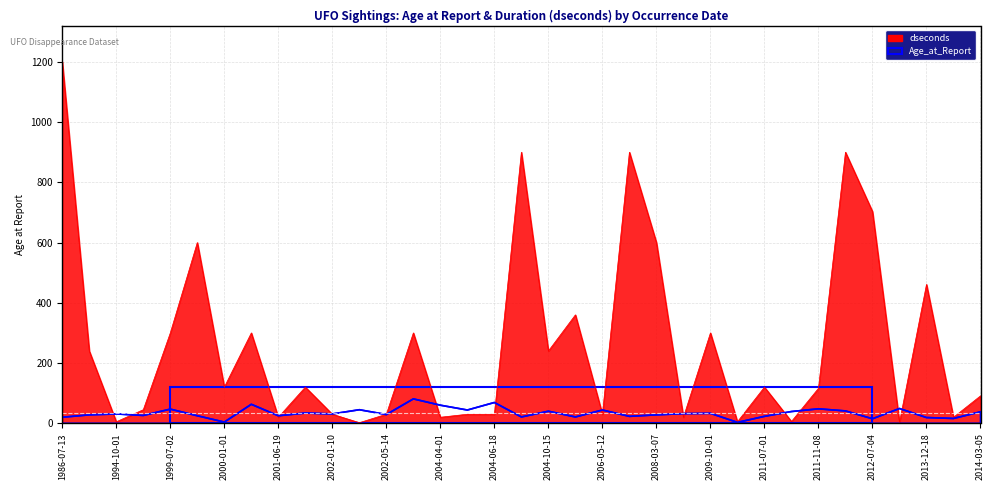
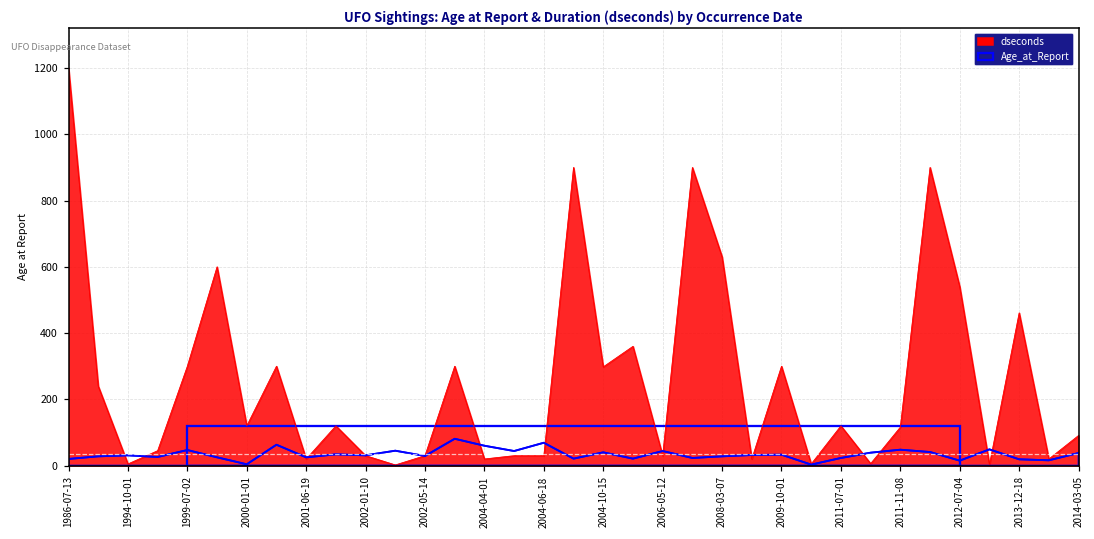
dseconds, 2004-10-15: 240 -> 300
dseconds, 2008-03-07: 600 -> 630
dseconds, 2012-07-04: 700 -> 540
